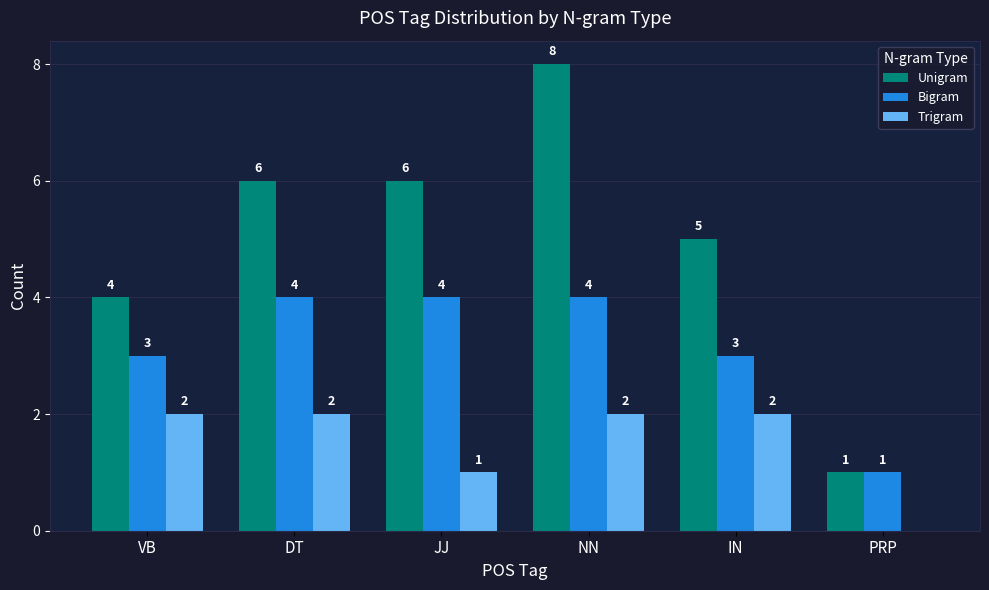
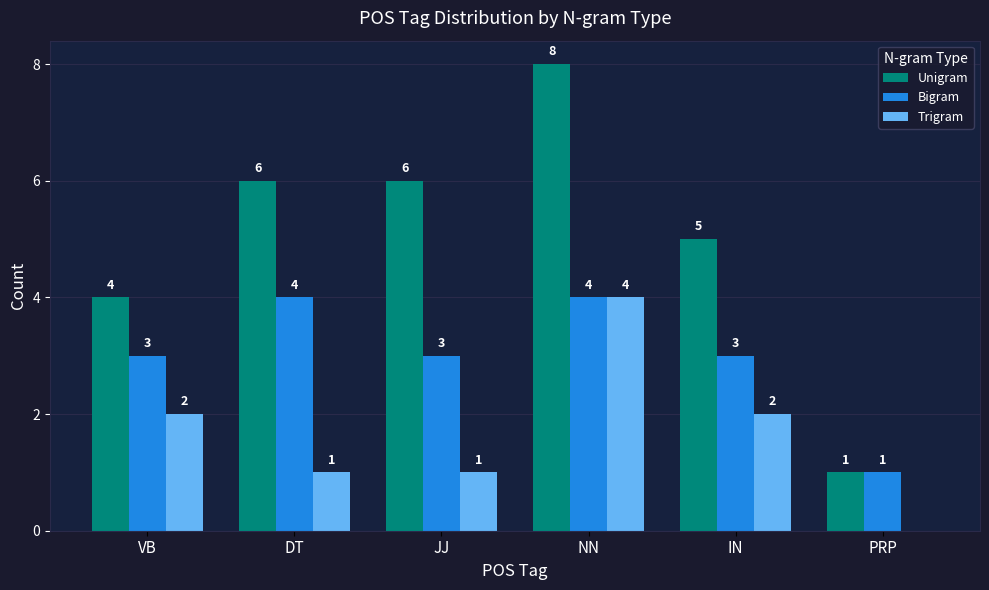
Trigram, DT: 2 -> 1
Bigram, JJ: 4 -> 3
Trigram, NN: 2 -> 4
